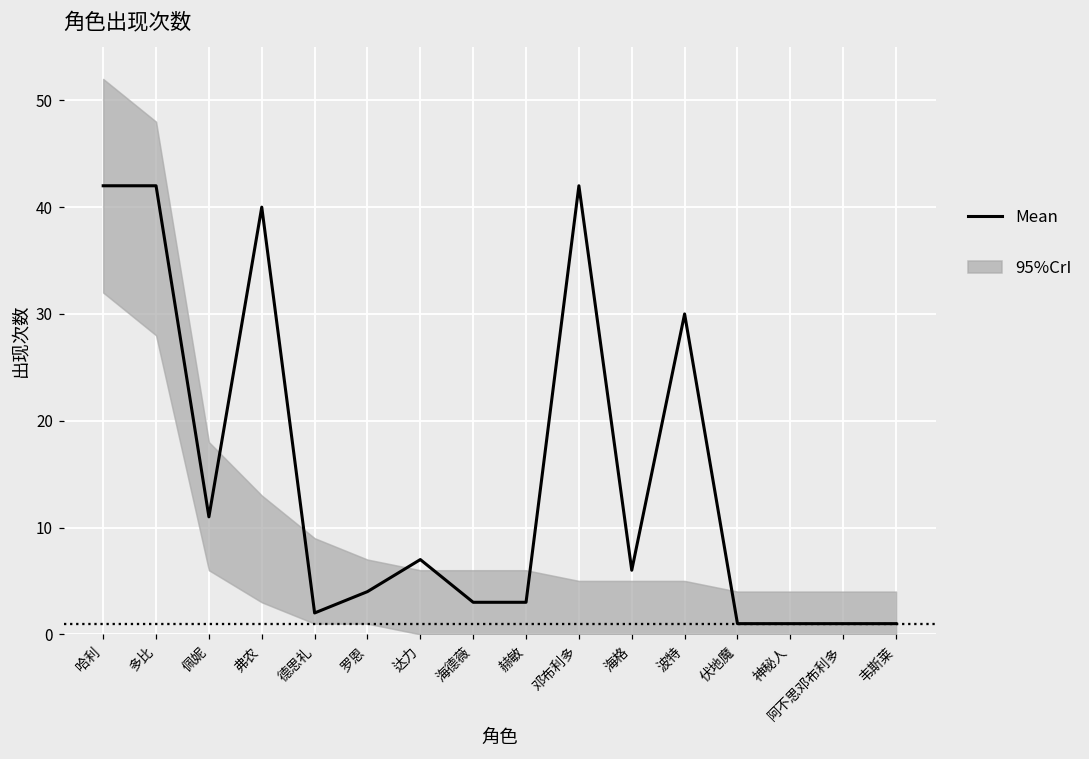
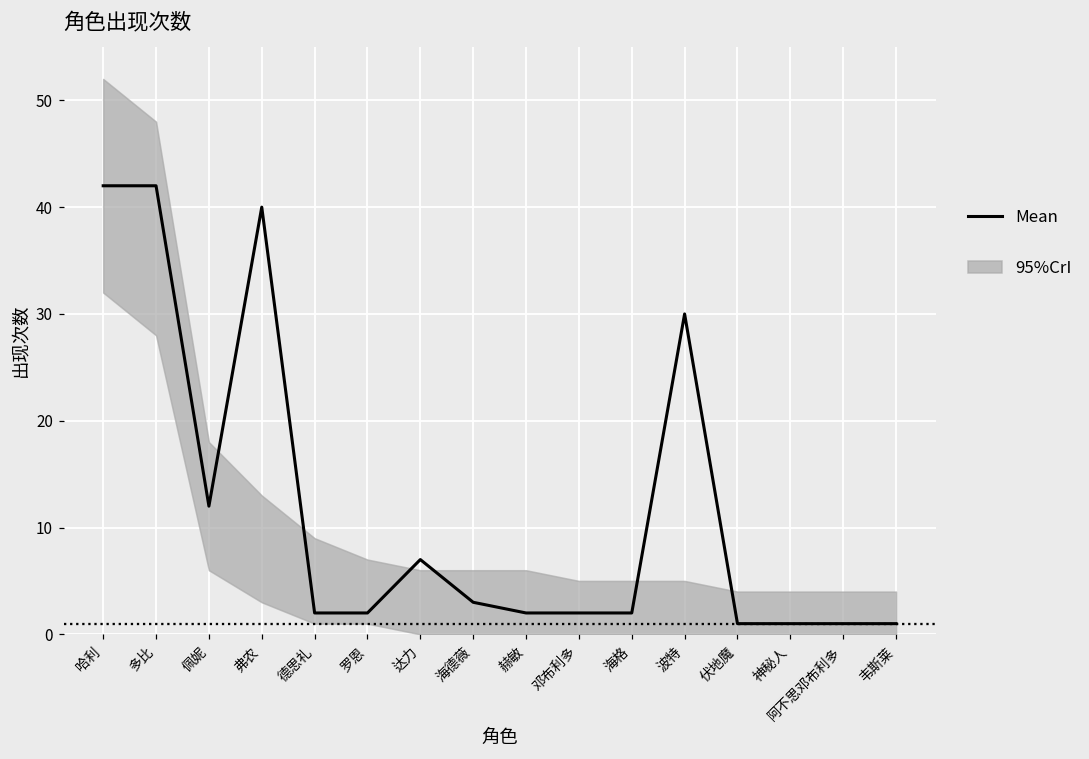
Mean, 佩妮: 11 -> 12
Mean, 罗恩: 4 -> 2
Mean, 赫敏: 3 -> 2
Mean, 邓布利多: 42 -> 2
Mean, 海格: 6 -> 2
